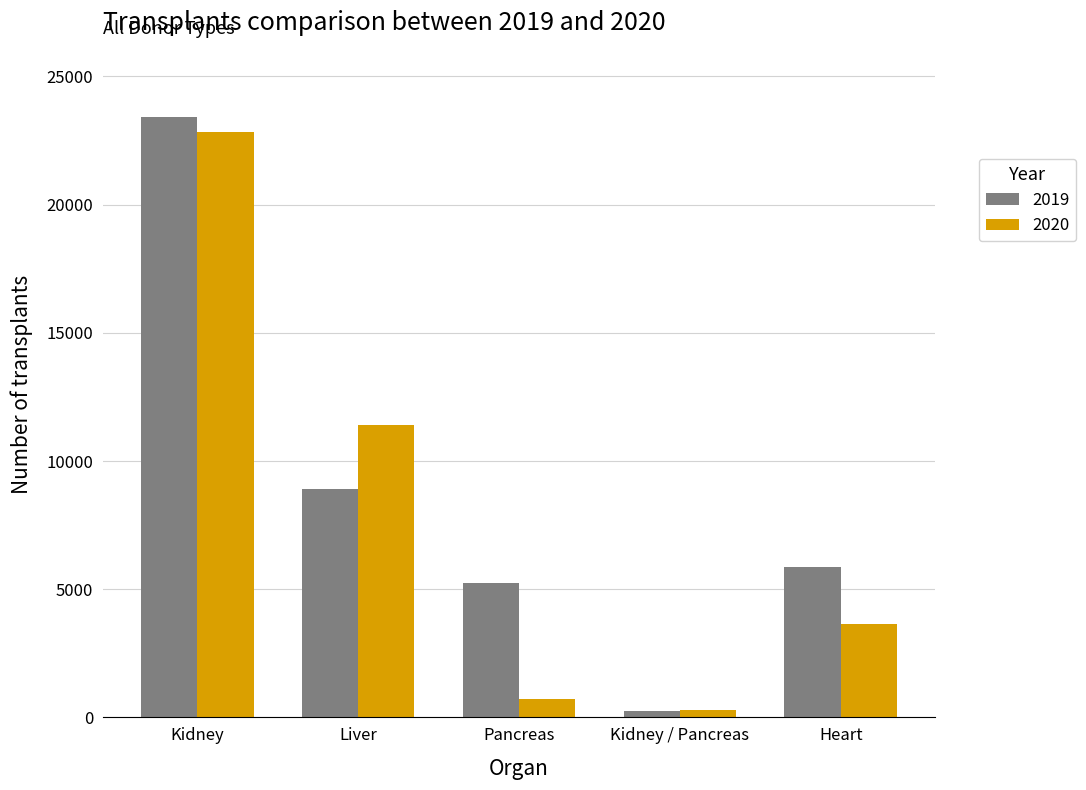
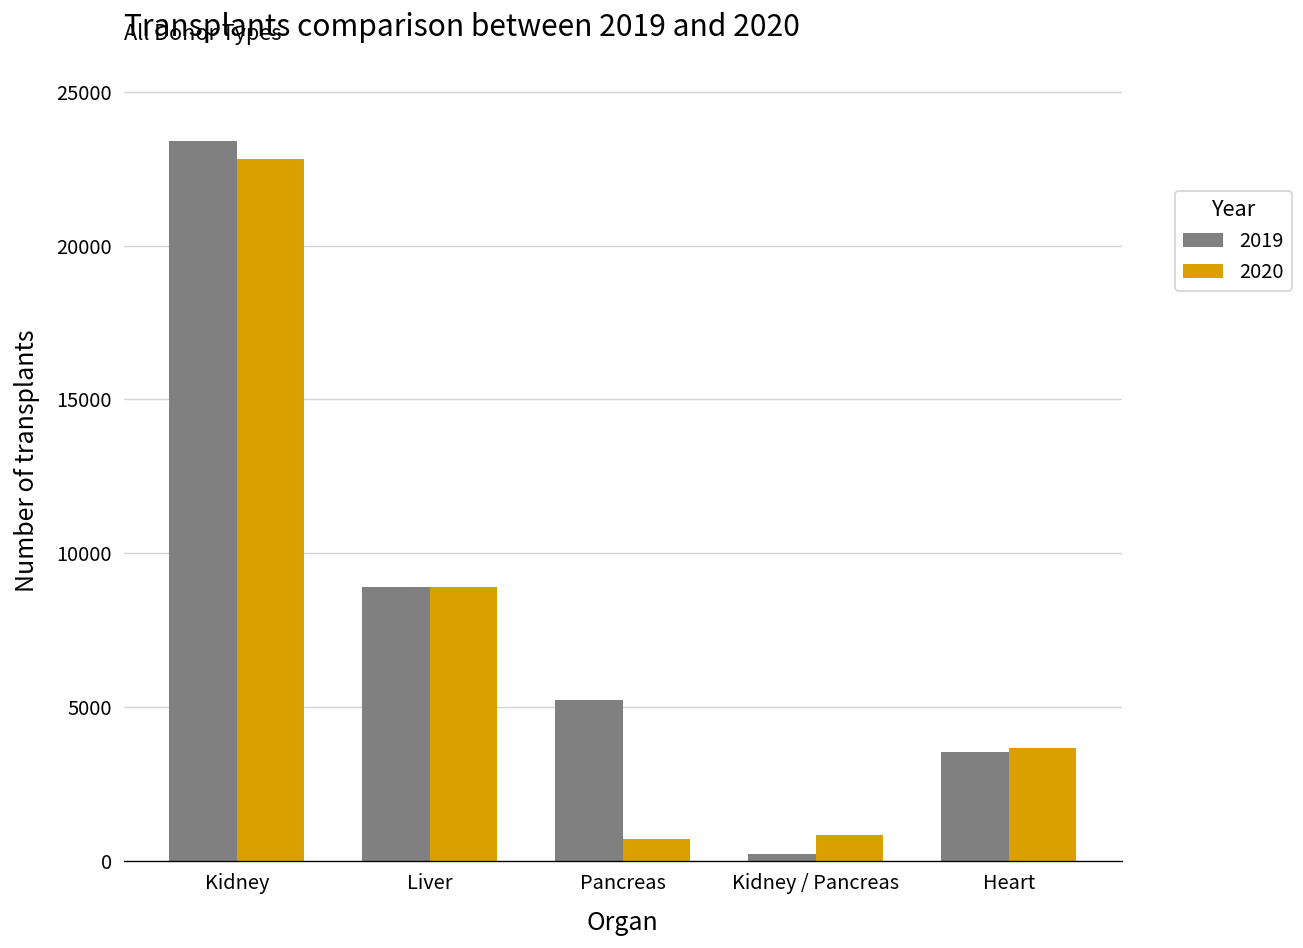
2020, Liver: 11400 -> 8900
2020, Kidney / Pancreas: 300 -> 800
2019, Heart: 5900 -> 3600
